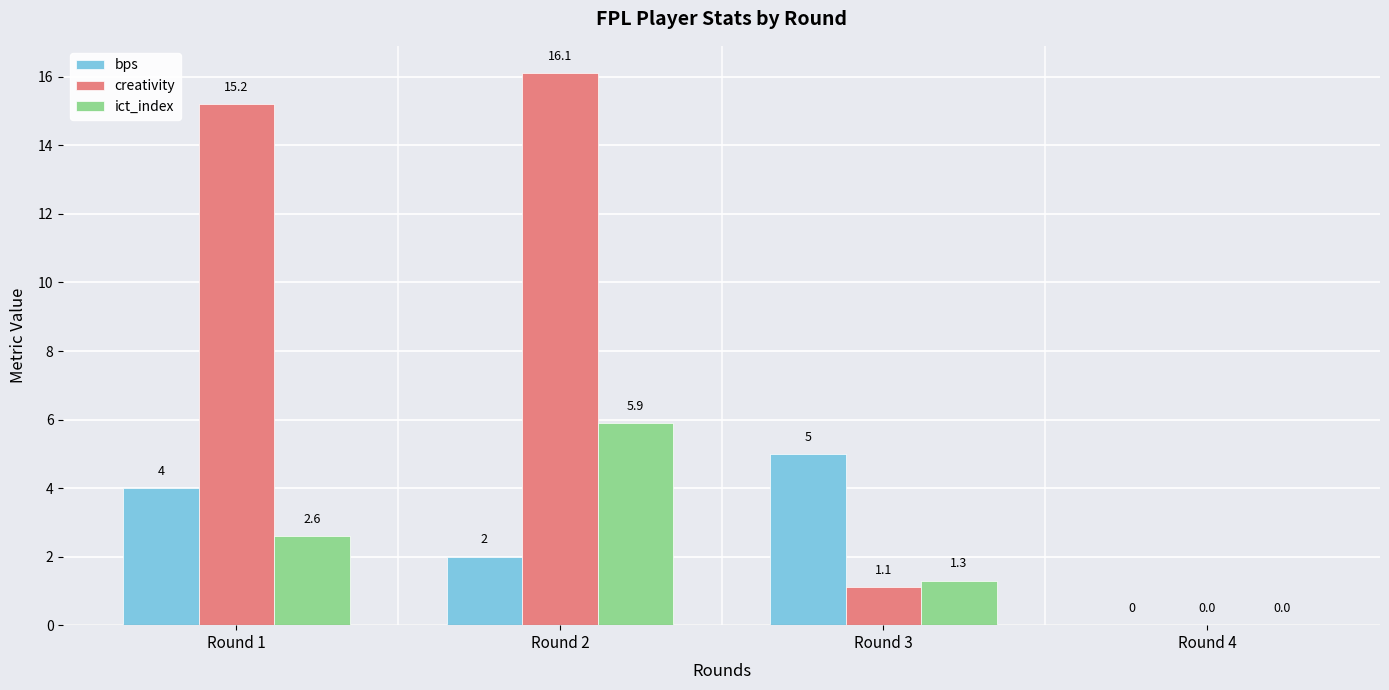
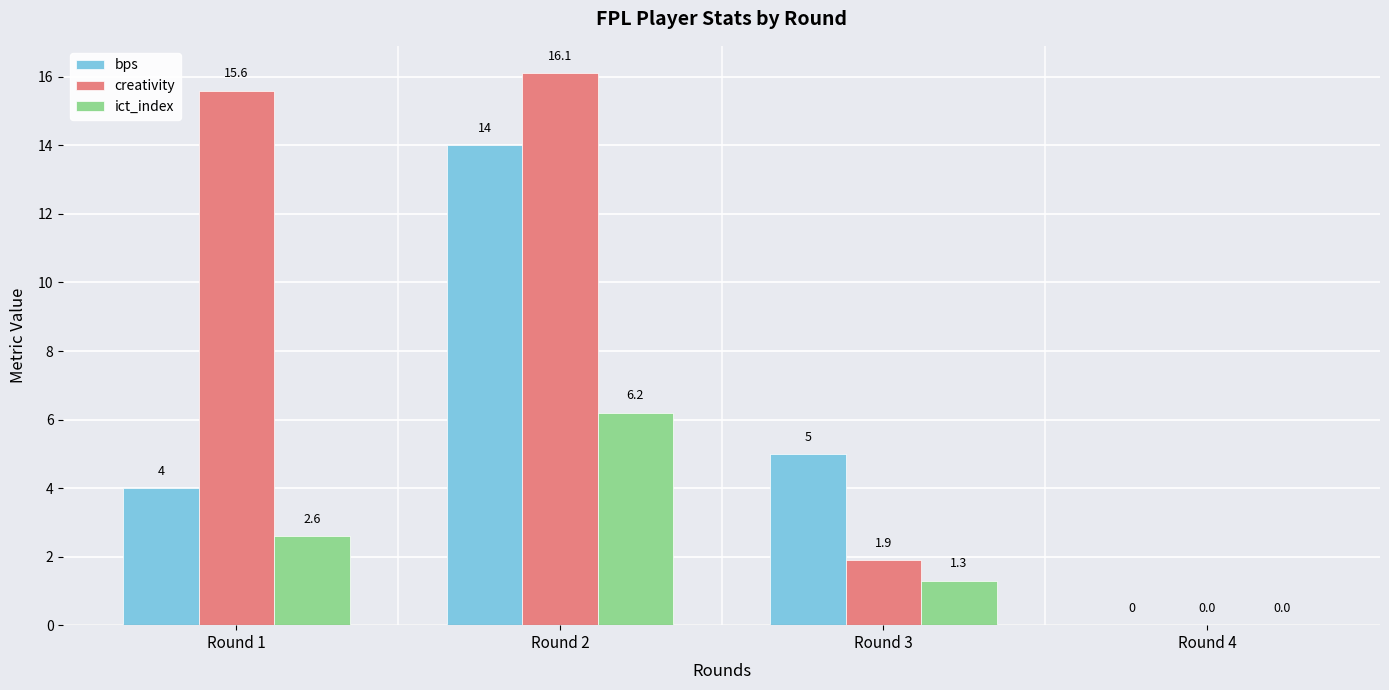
creativity, Round 1: 15.2 -> 15.6
bps, Round 2: 2 -> 14
ict_index, Round 2: 5.9 -> 6.2
creativity, Round 3: 1.1 -> 1.9
